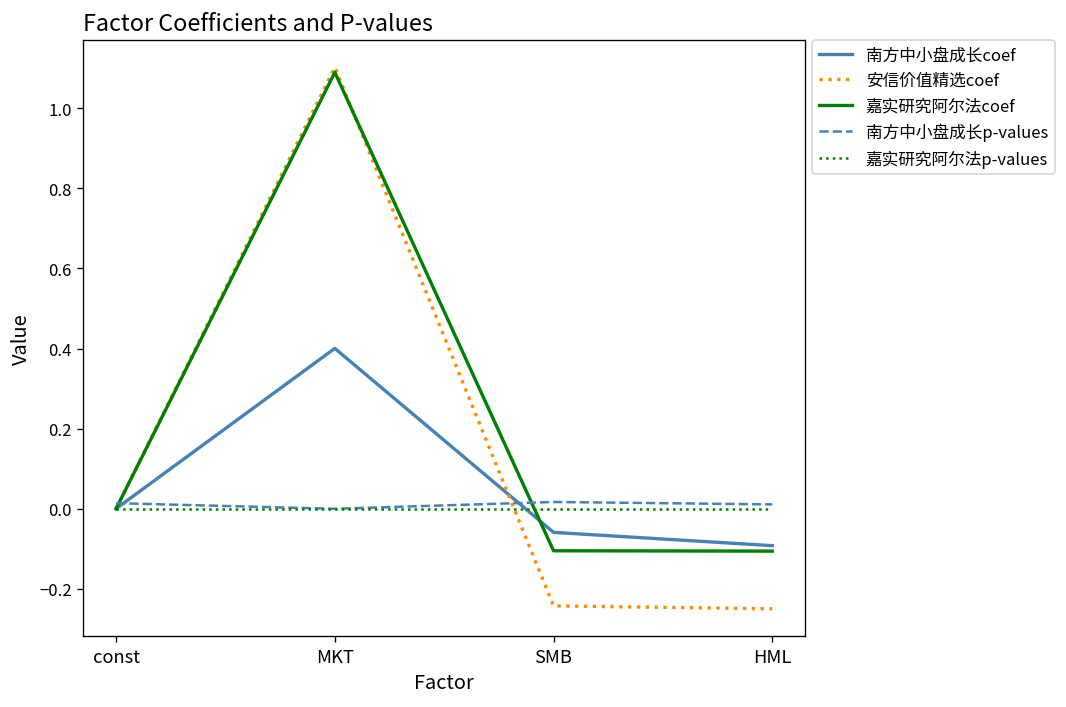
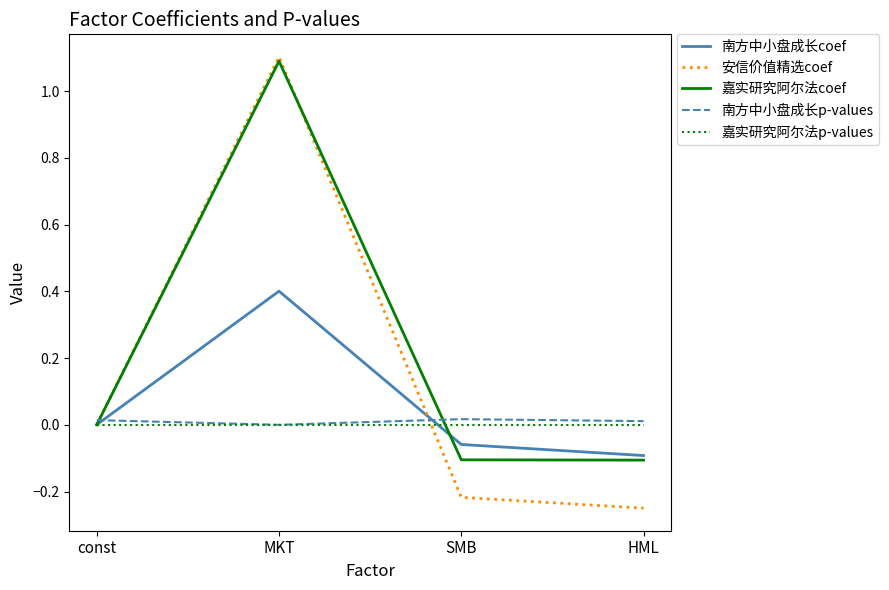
安信价值精选coef, SMB: -0.24 -> -0.22
